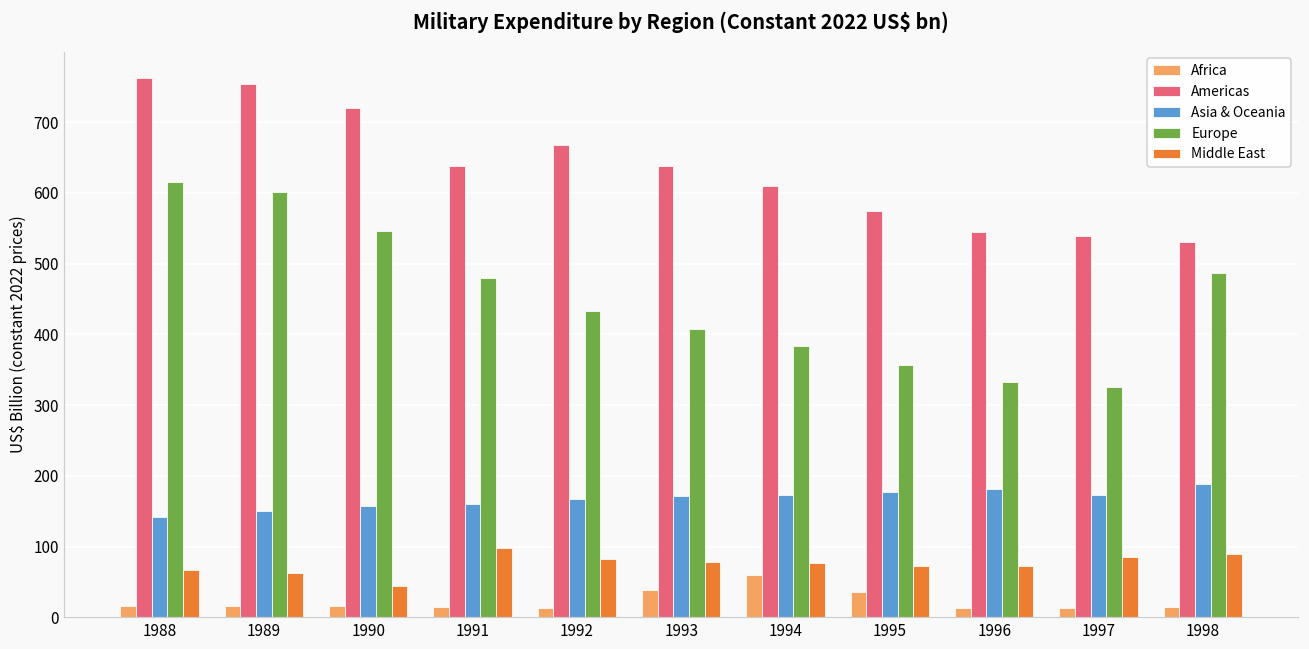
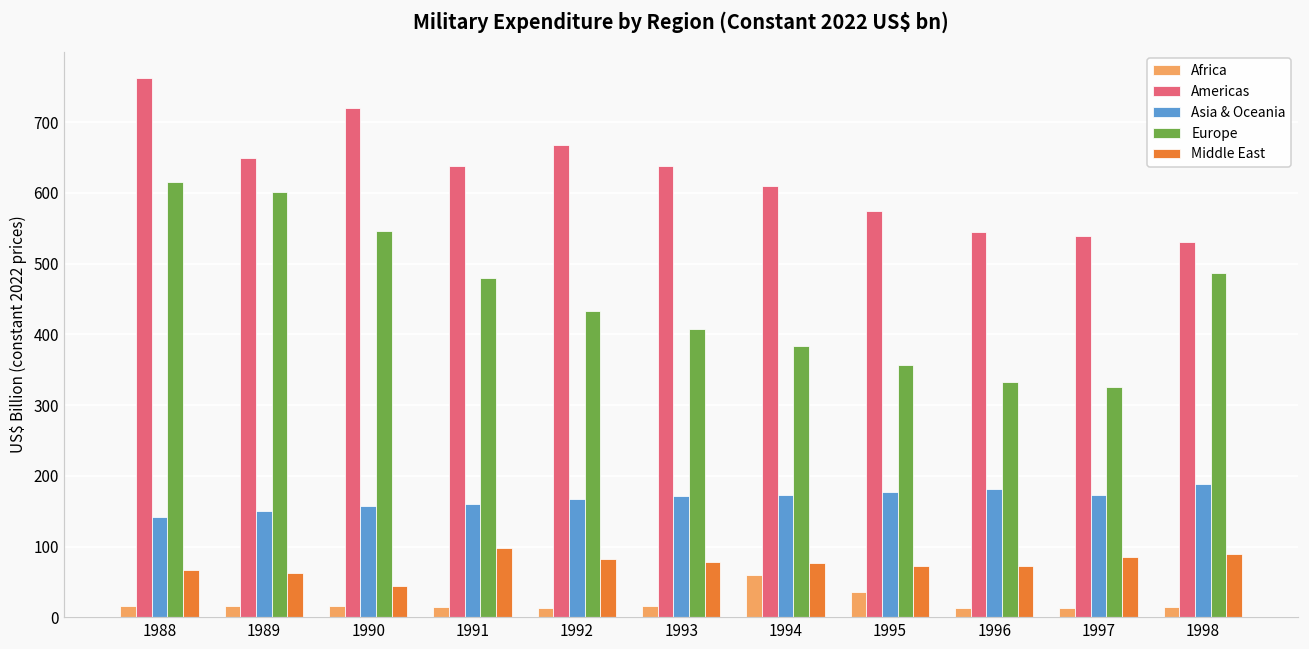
Americas, 1989: 750 -> 650
Africa, 1993: 40 -> 20
